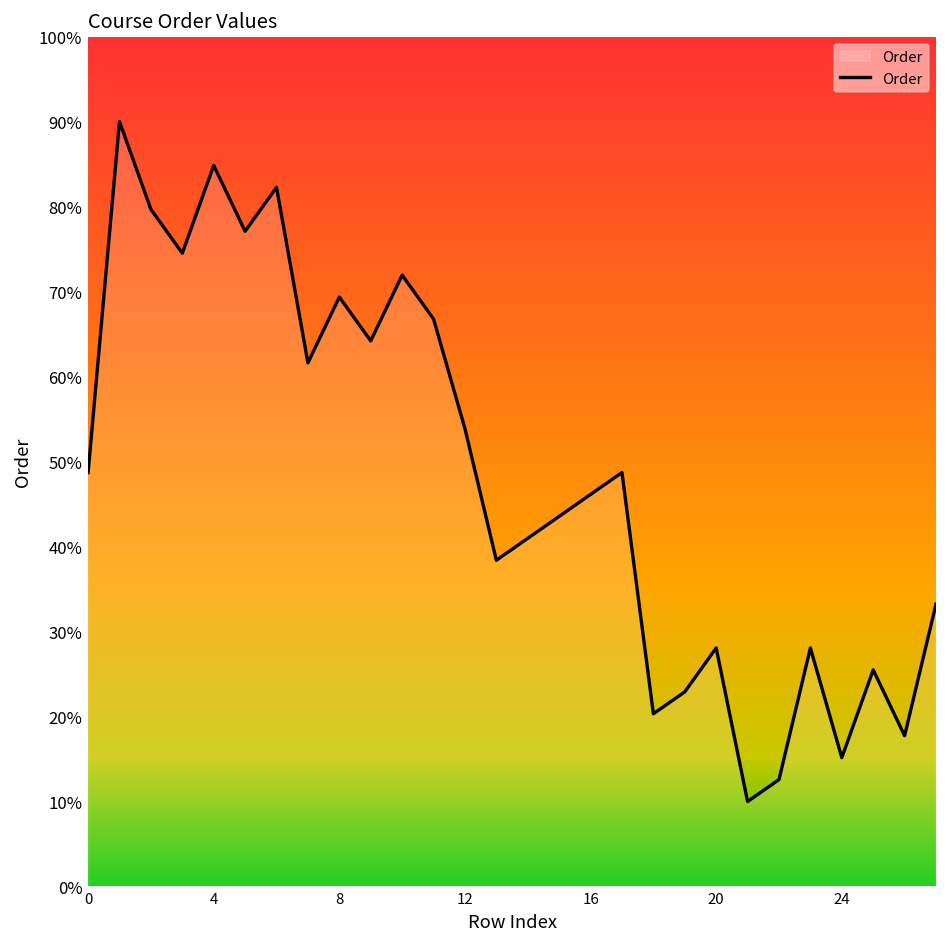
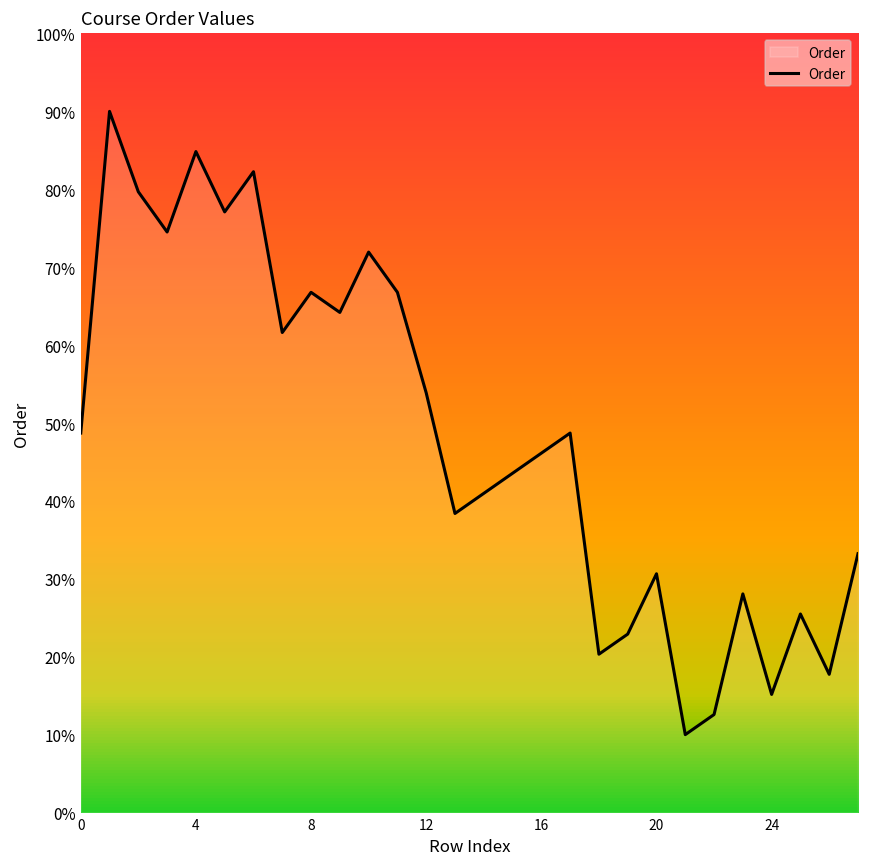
8: 69% -> 67%
20: 28% -> 31%
